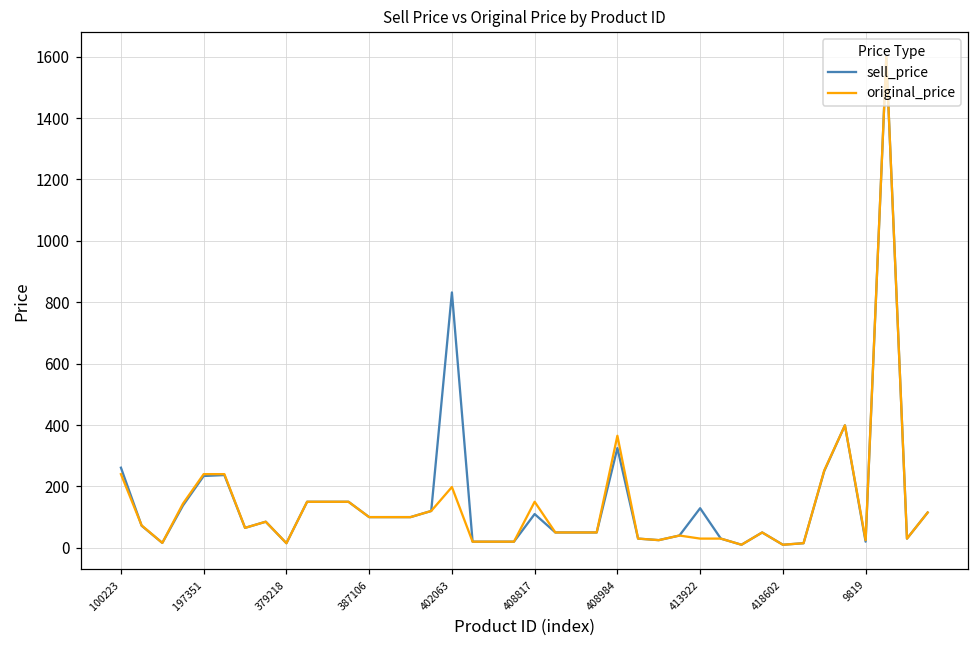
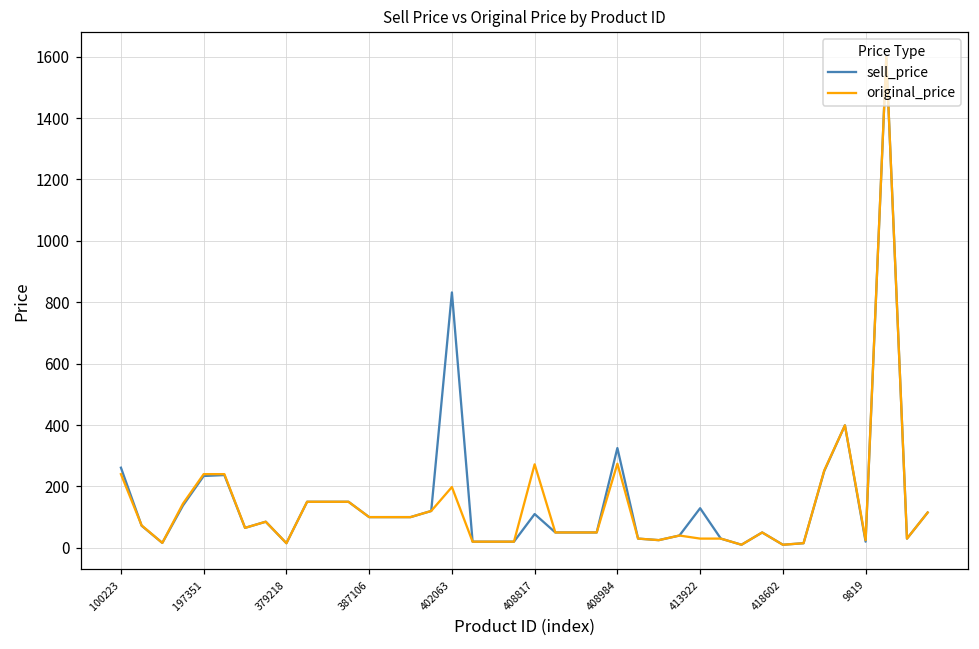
original_price, 408817: 150 -> 270
original_price, 408984: 370 -> 270
